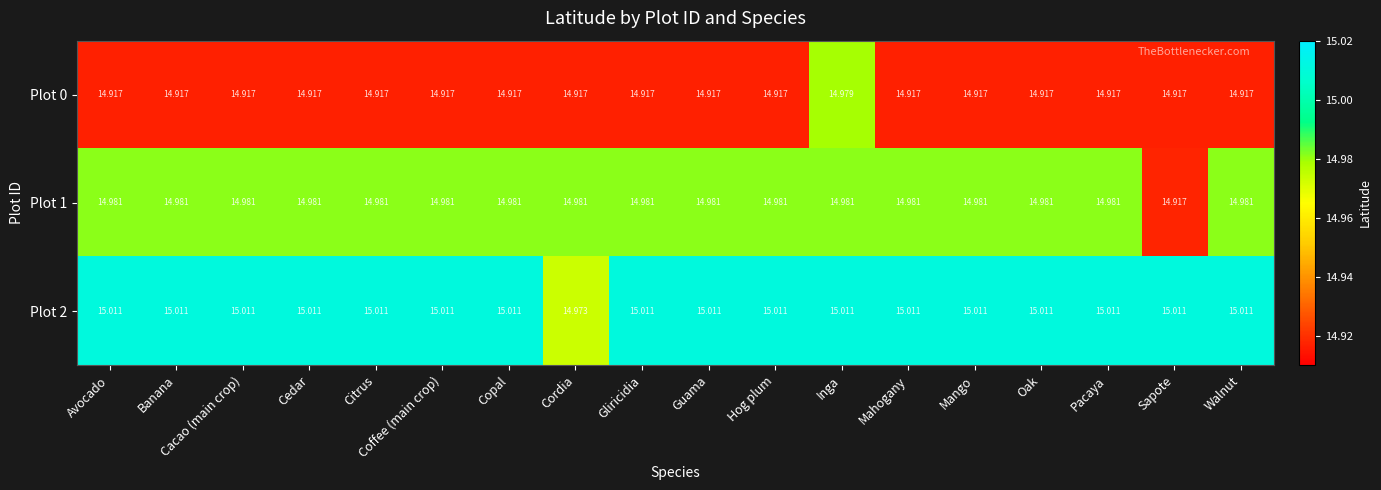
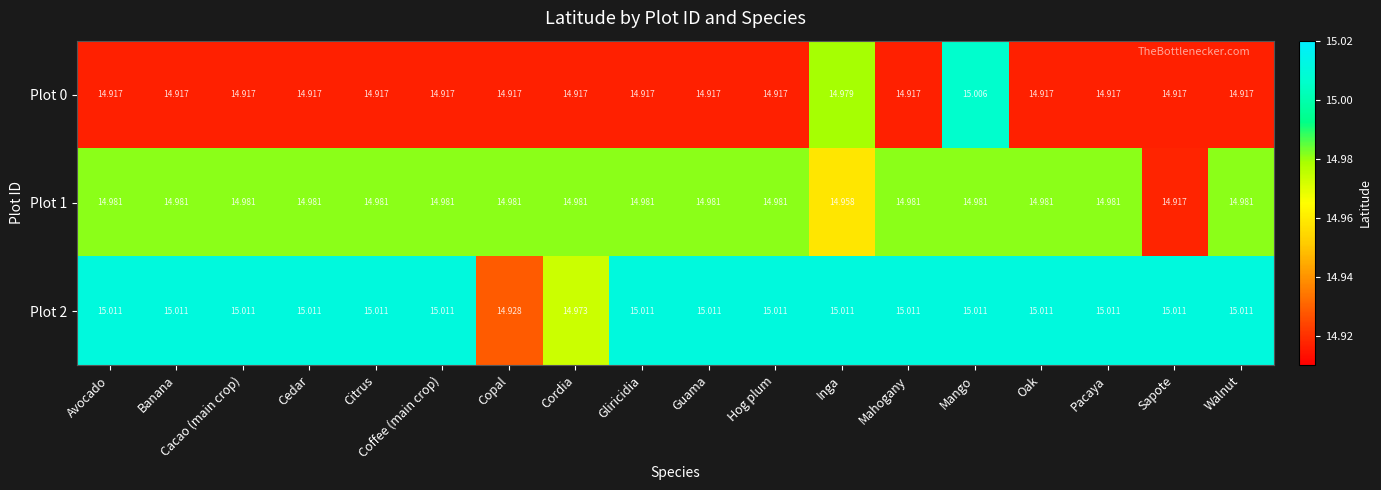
Plot 0, Mango: 14.917 -> 15.006
Plot 1, Inga: 14.981 -> 14.958
Plot 2, Copal: 15.011 -> 14.928
